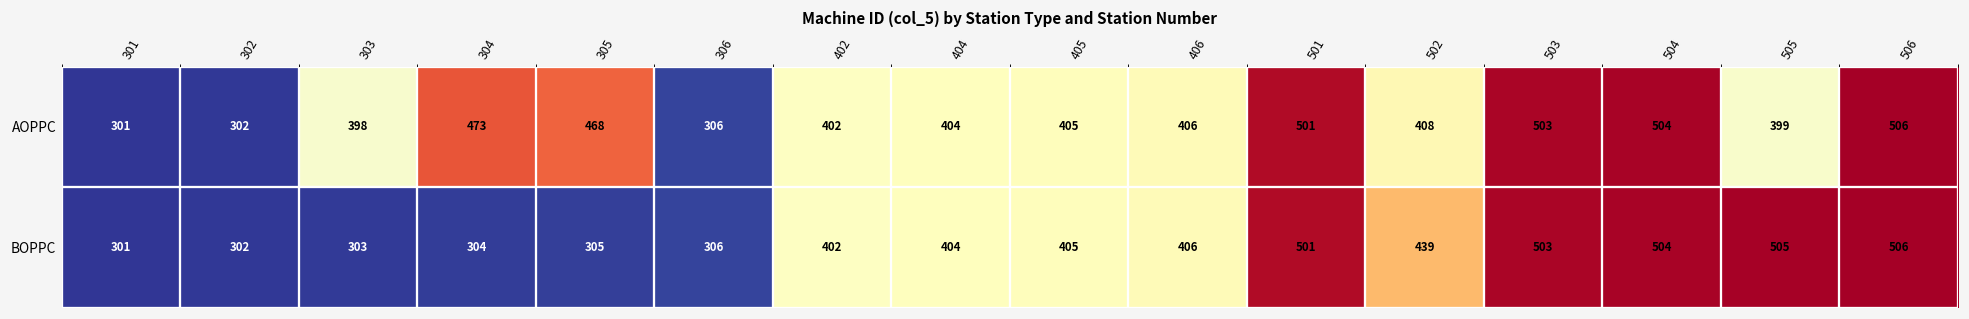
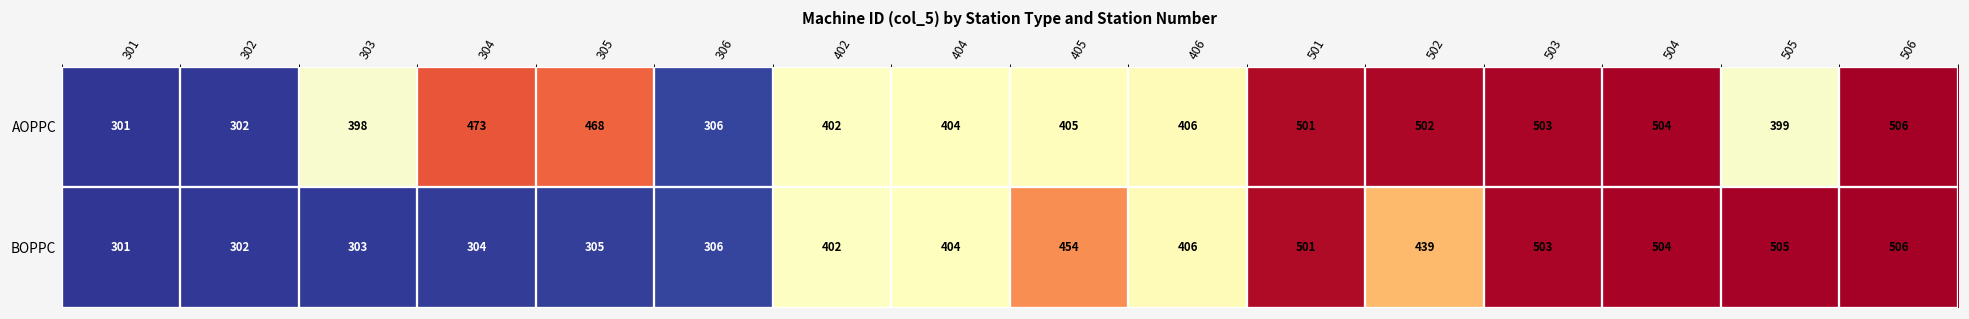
AOPPC, 502: 408 -> 502
BOPPC, 405: 405 -> 454
